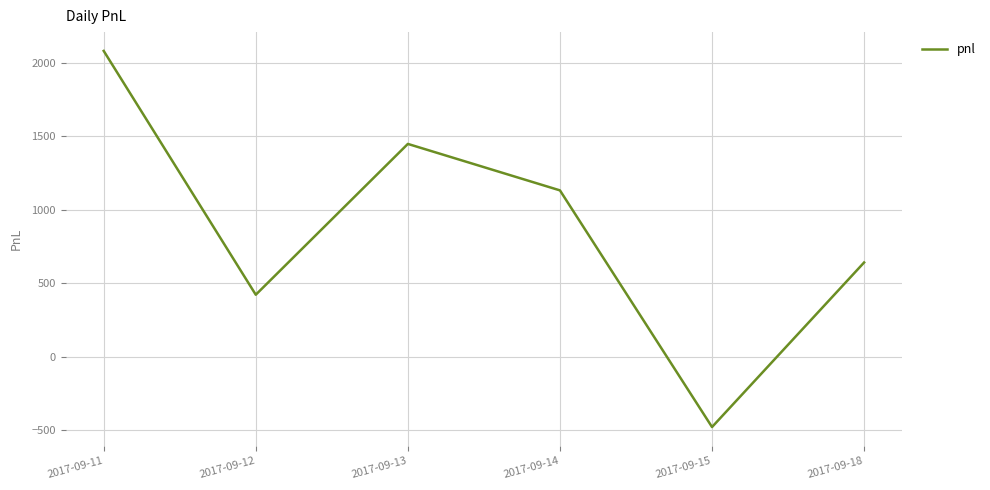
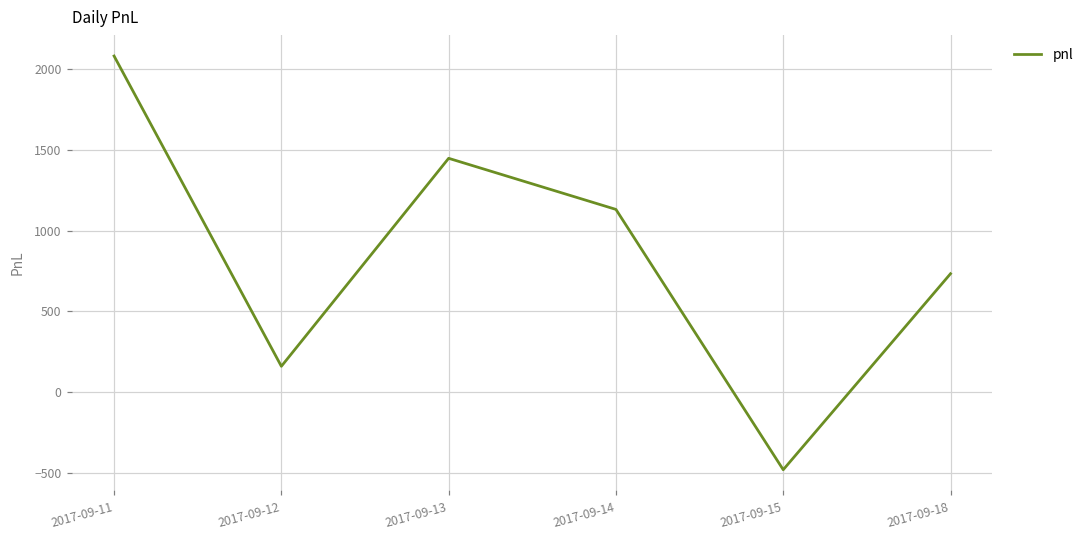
2017-09-12: 420 -> 160
2017-09-18: 640 -> 730
